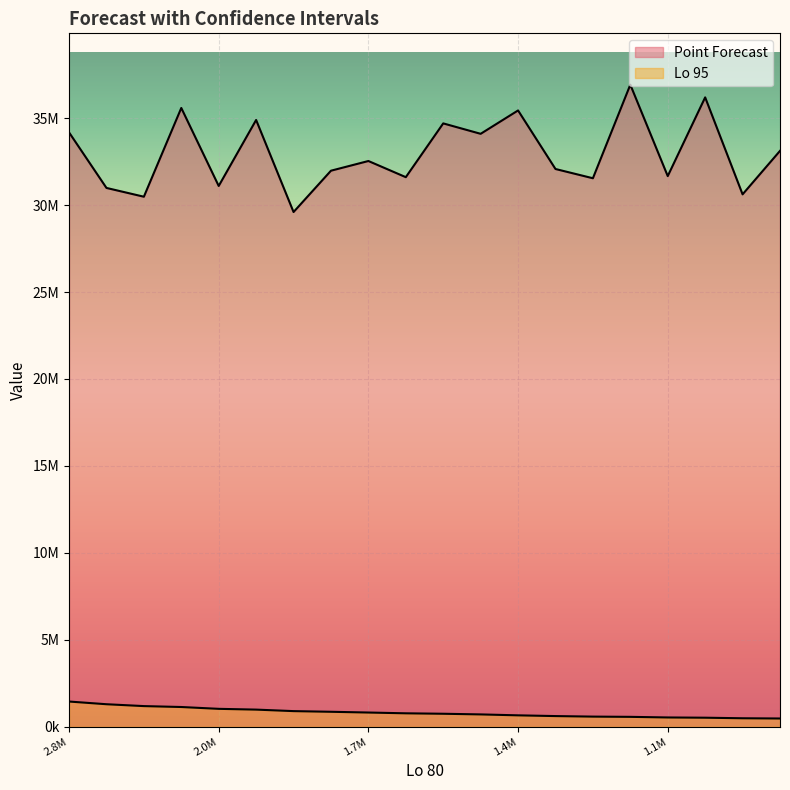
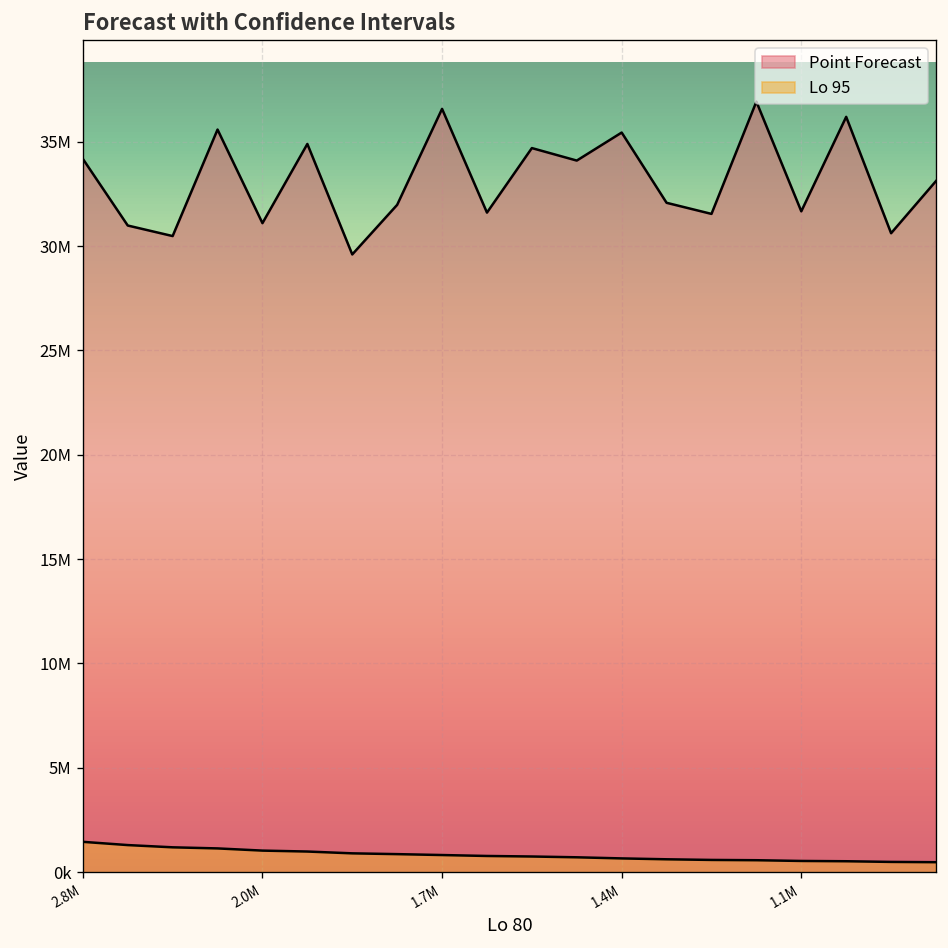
Point Forecast, 1.7M: 32500000 -> 36600000
